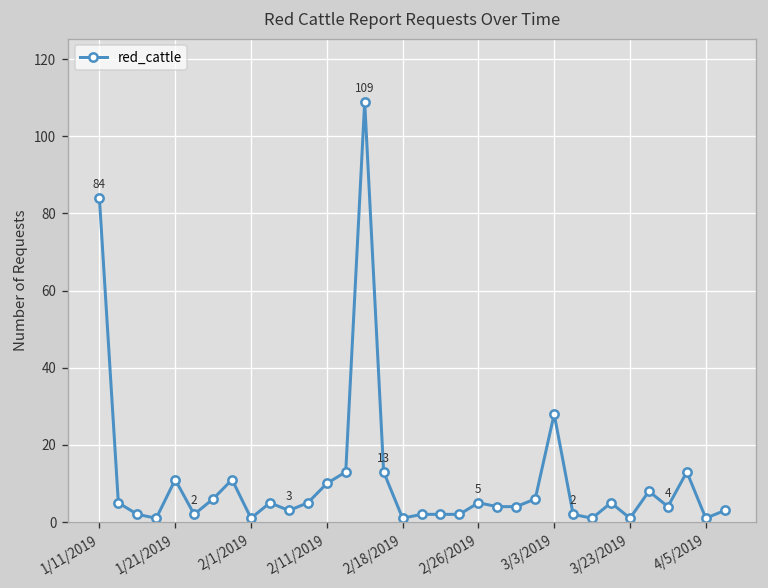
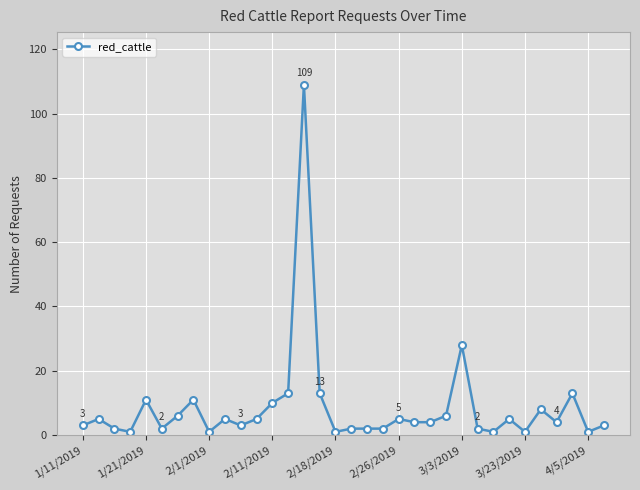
1/11/2019: 84 -> 3
